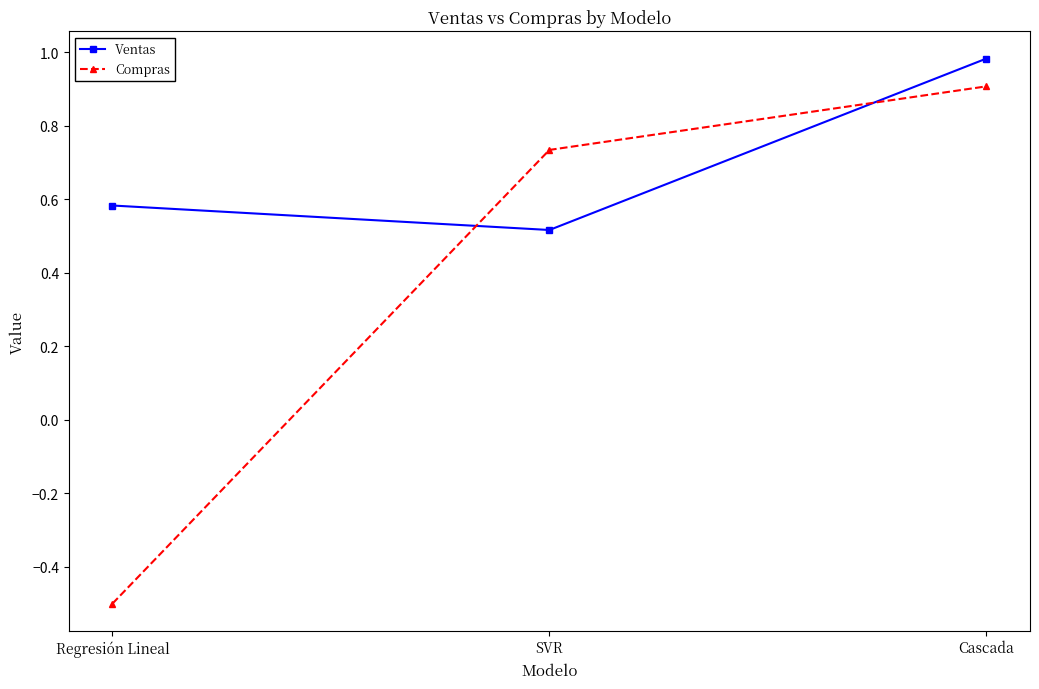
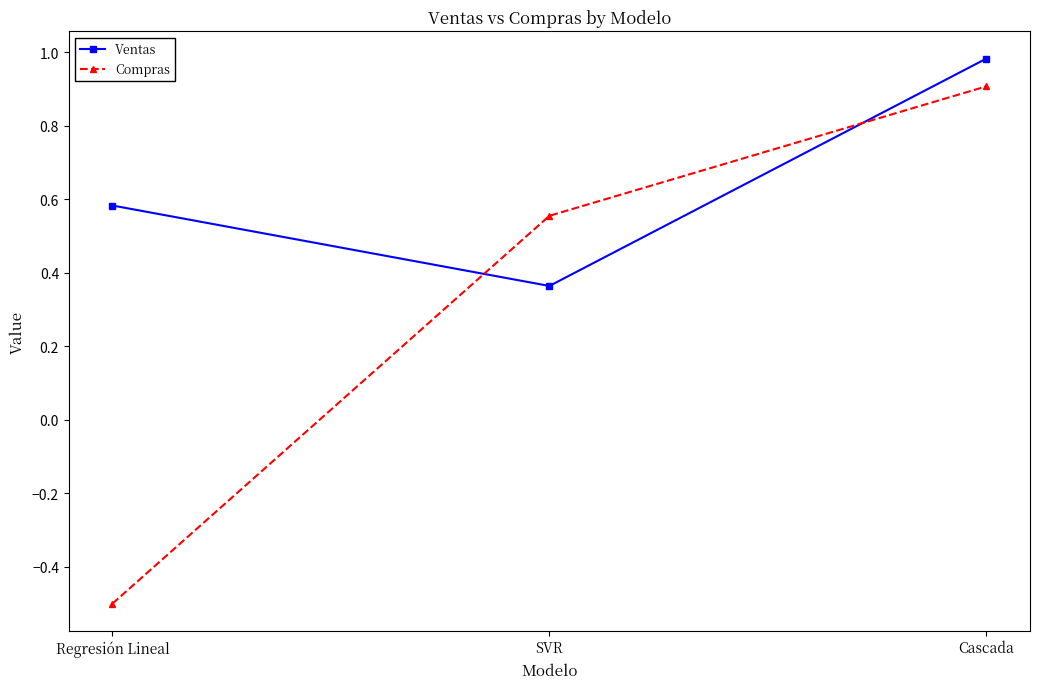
Ventas, SVR: 0.52 -> 0.36
Compras, SVR: 0.73 -> 0.55
